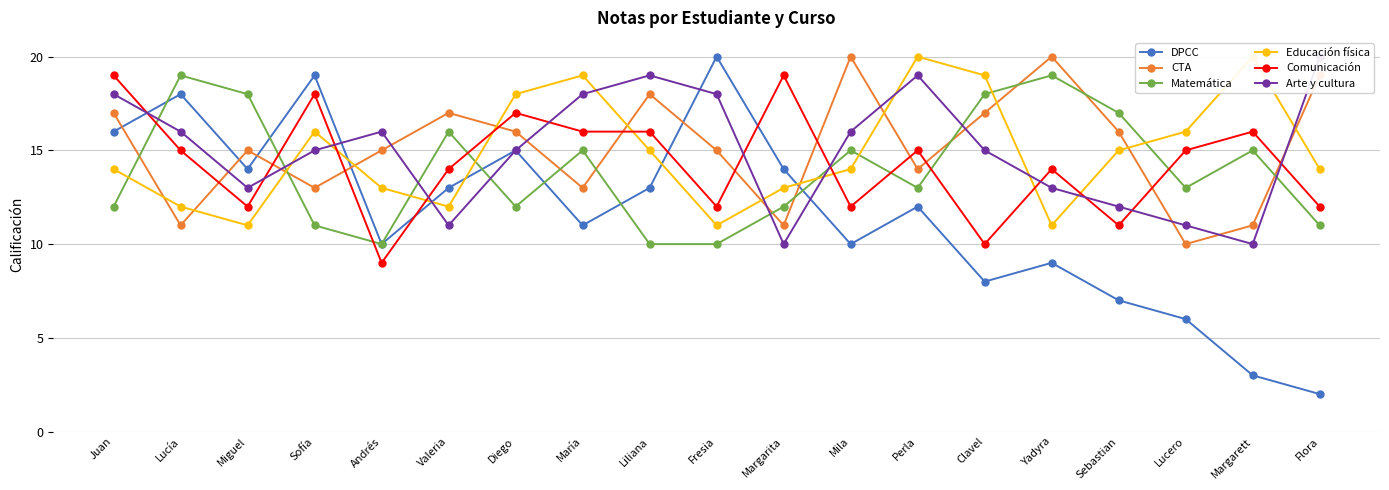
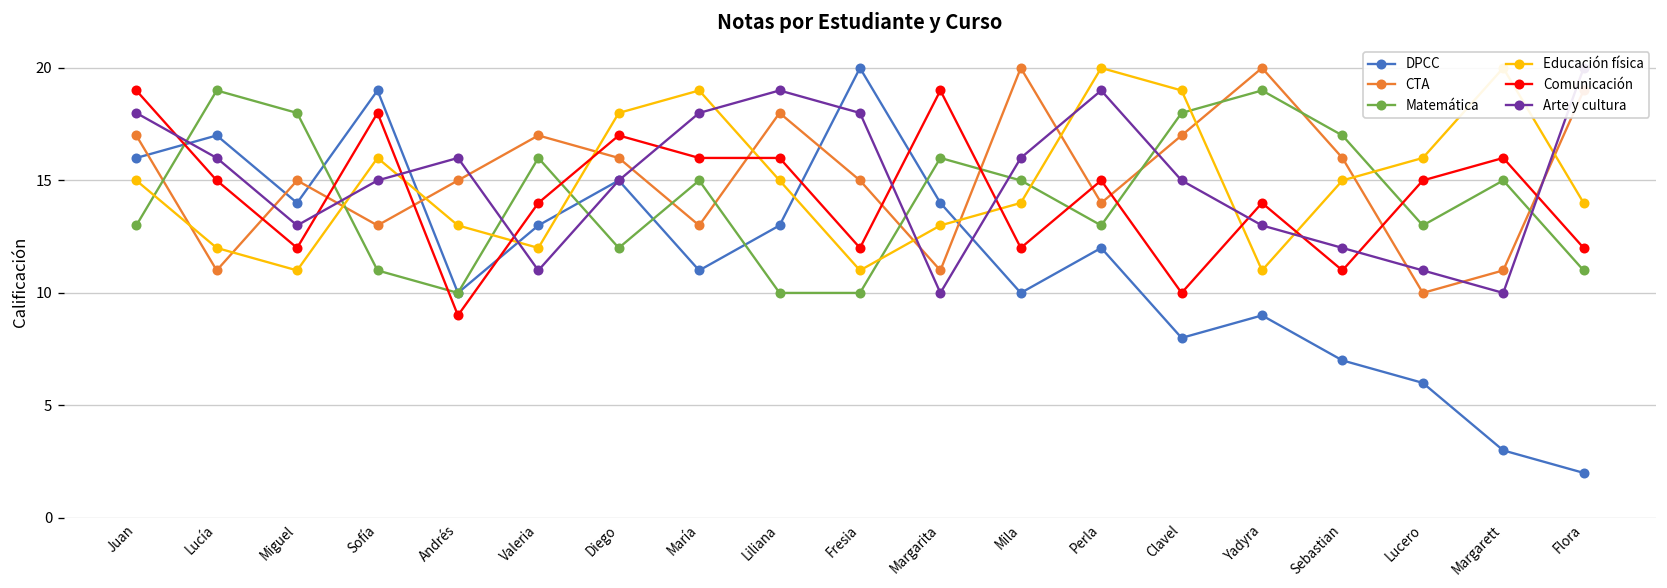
Matemática, Juan: 12 -> 13
Educación física, Juan: 14 -> 15
DPCC, Lucía: 18 -> 17
Matemática, Margarita: 12 -> 16
